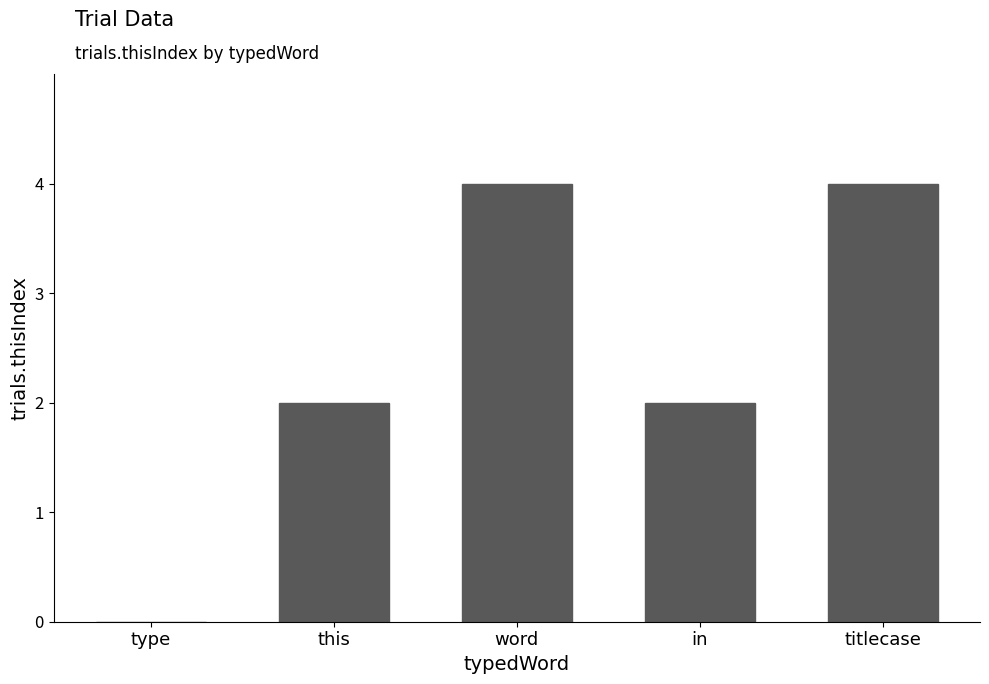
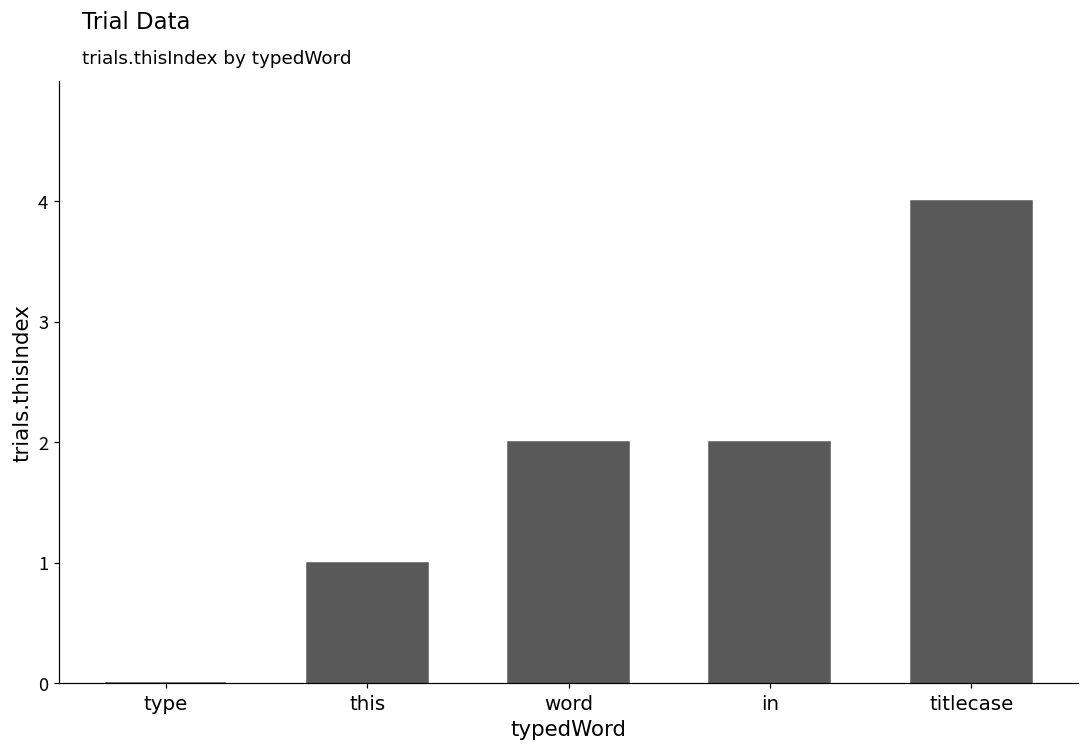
this: 2 -> 1
word: 4 -> 2
